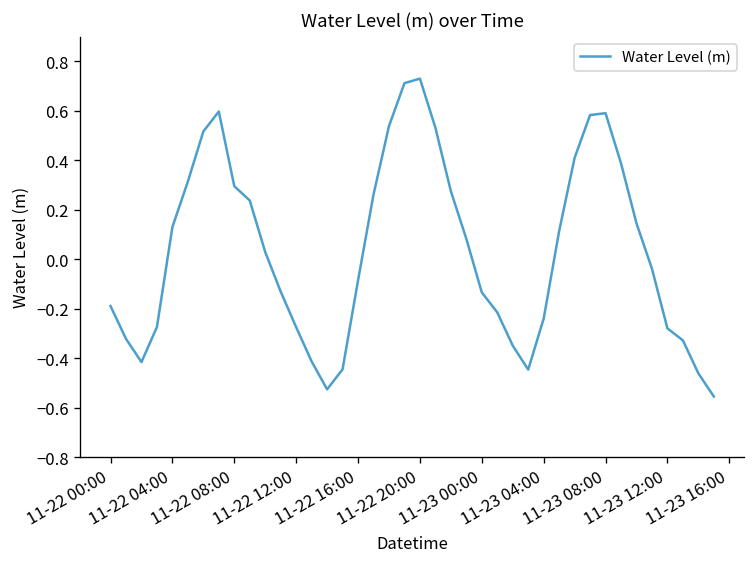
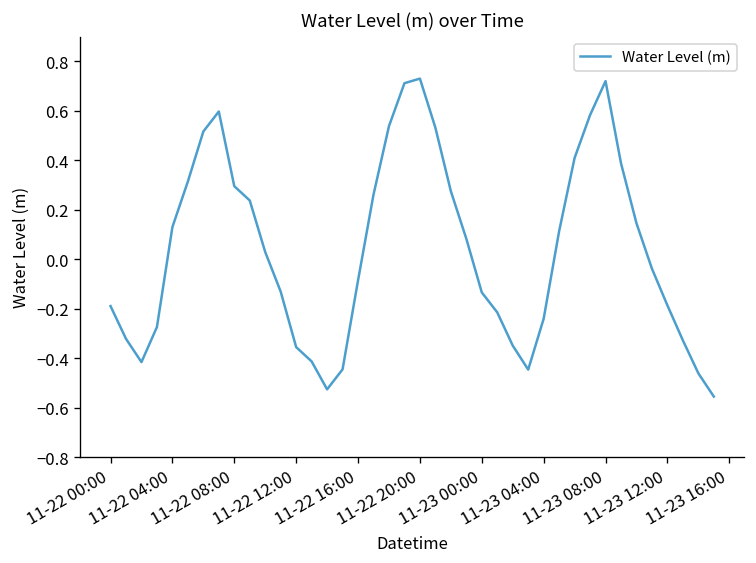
11-22 12:00: -0.27 -> -0.36
11-23 08:00: 0.59 -> 0.72
11-23 12:00: -0.28 -> -0.19
